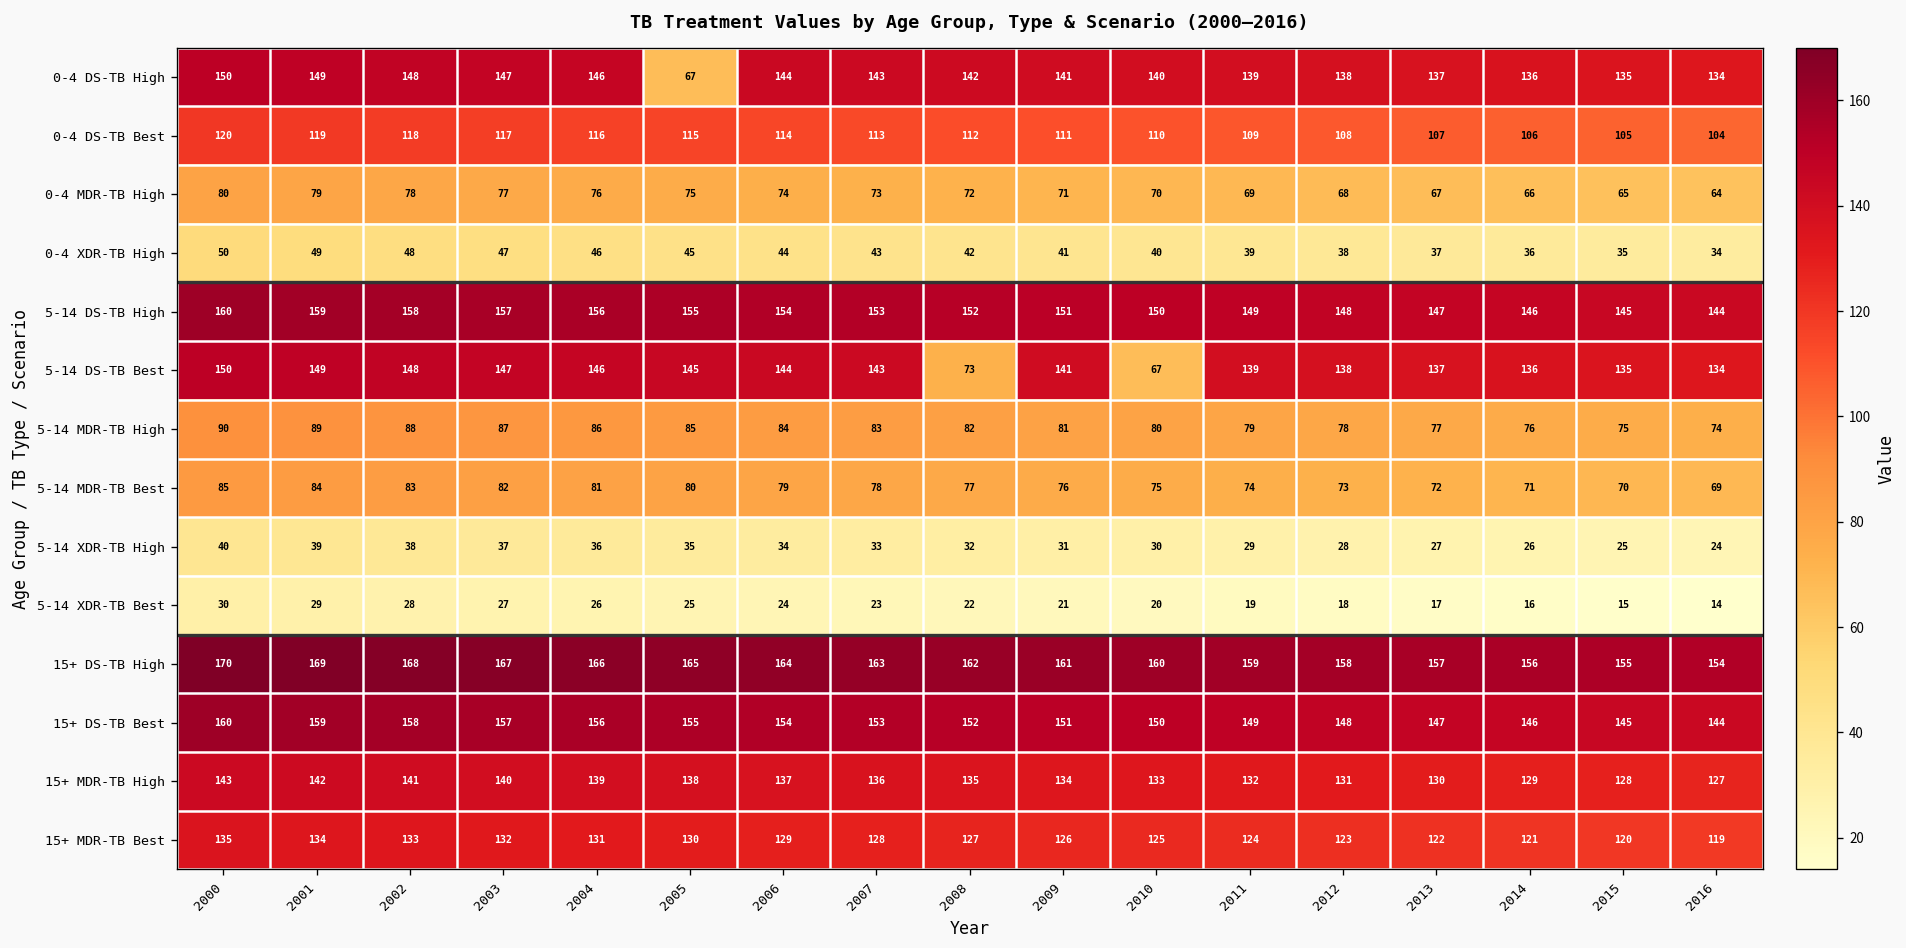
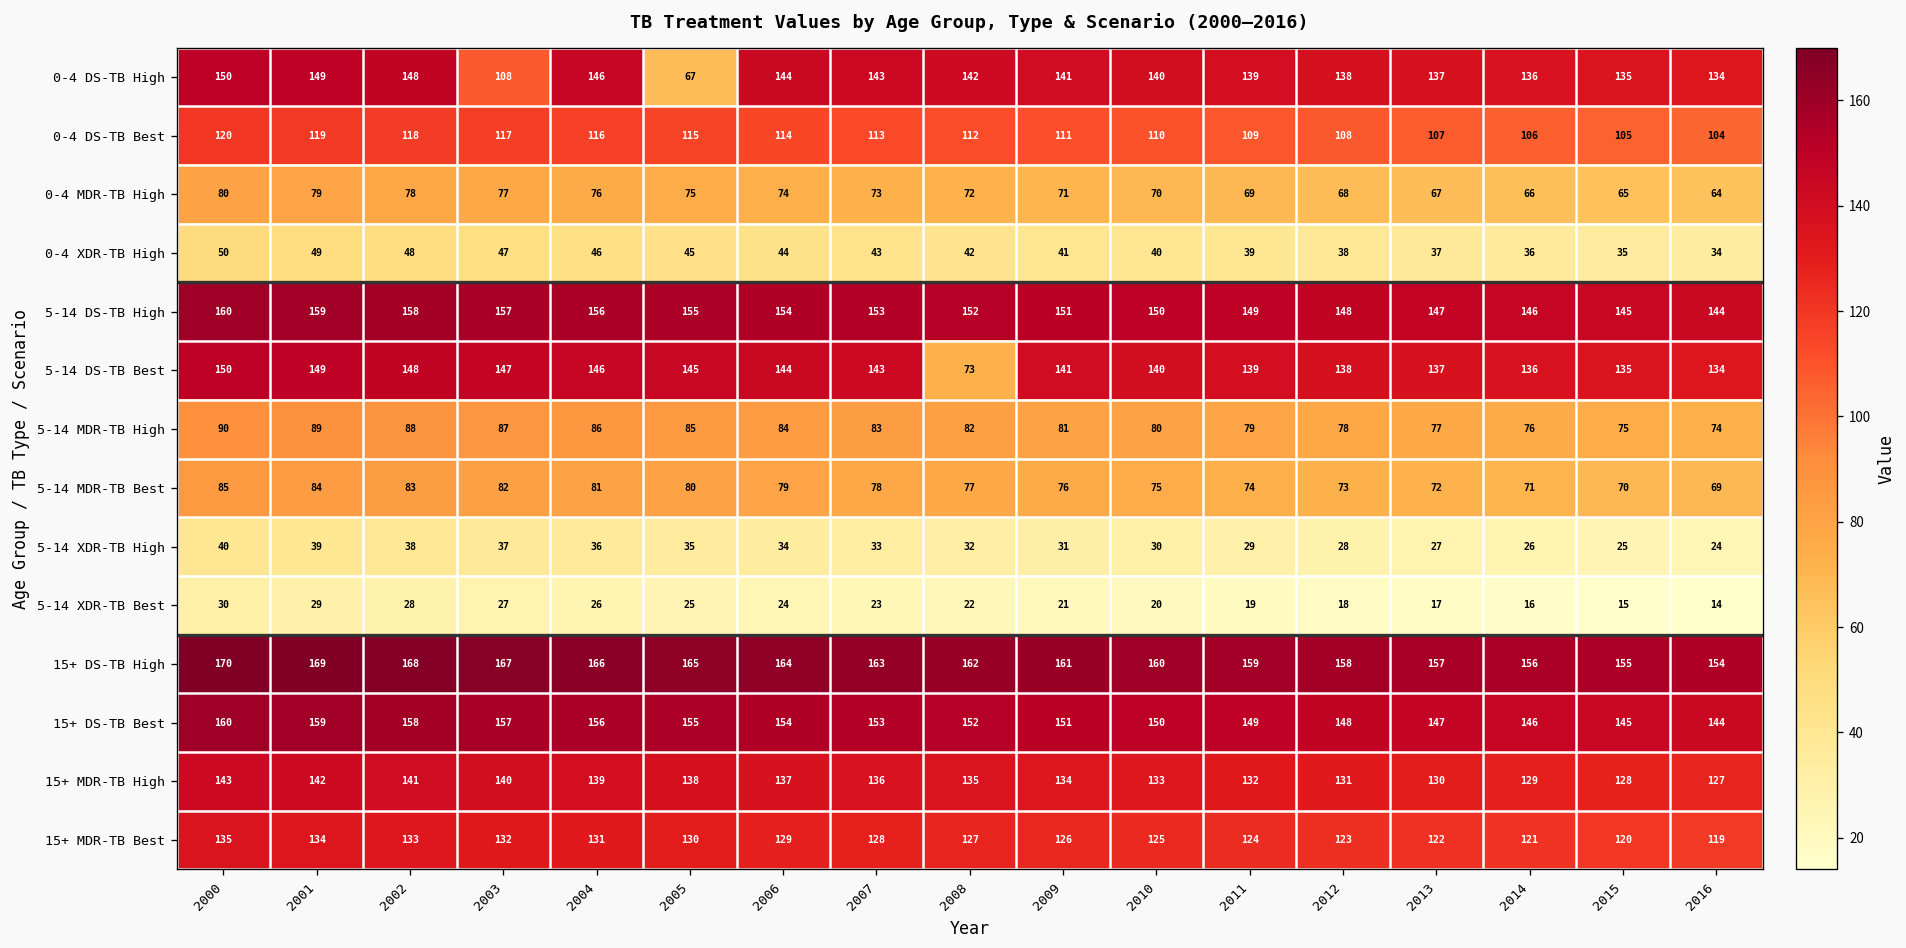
0-4 DS-TB High, 2003: 147 -> 108
5-14 DS-TB Best, 2010: 67 -> 140
